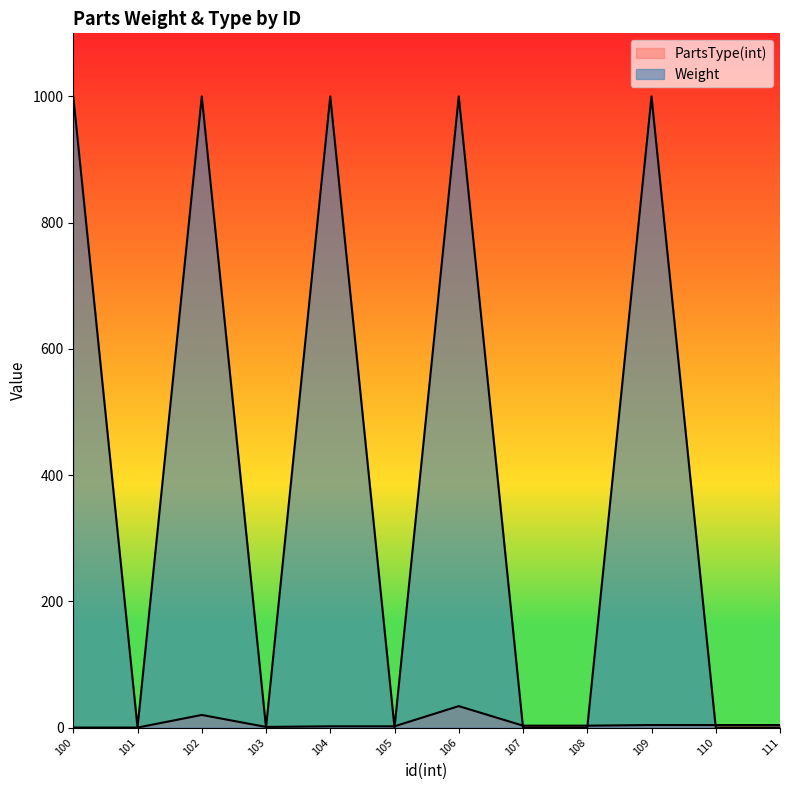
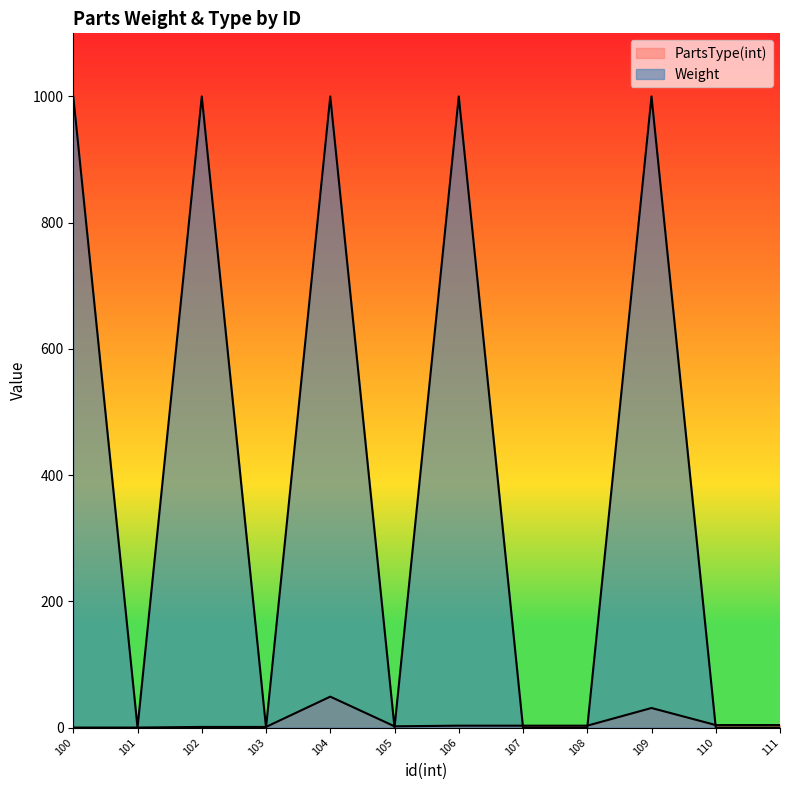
PartsType(int), 102: 20 -> 0
PartsType(int), 104: 0 -> 50
PartsType(int), 106: 30 -> 0
PartsType(int), 109: 0 -> 30
